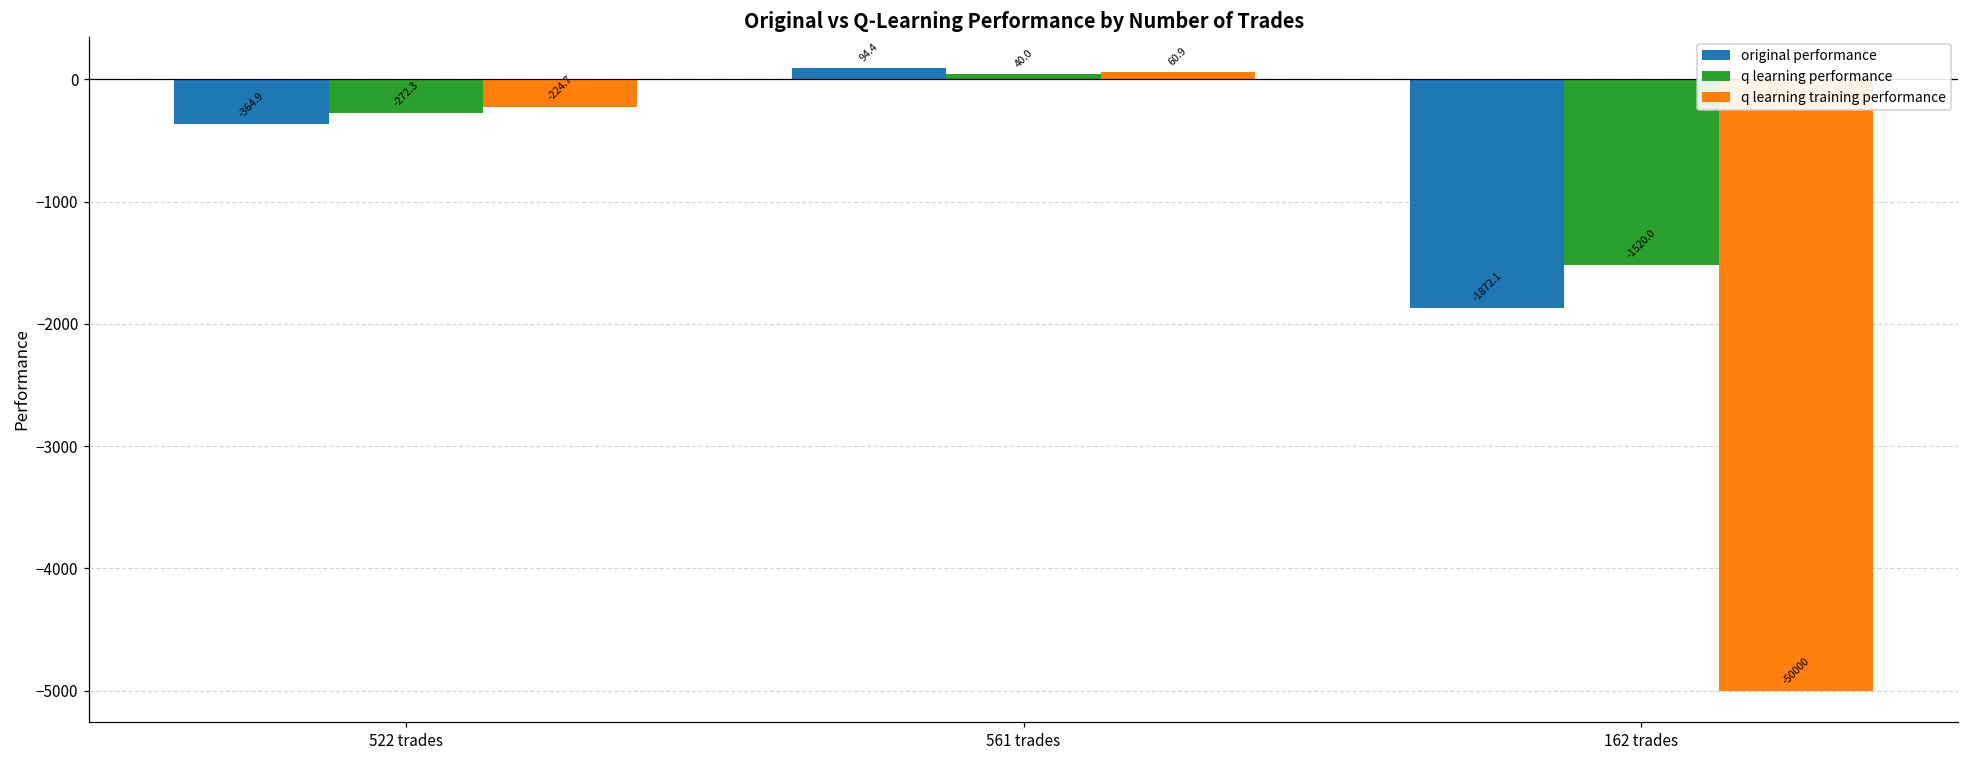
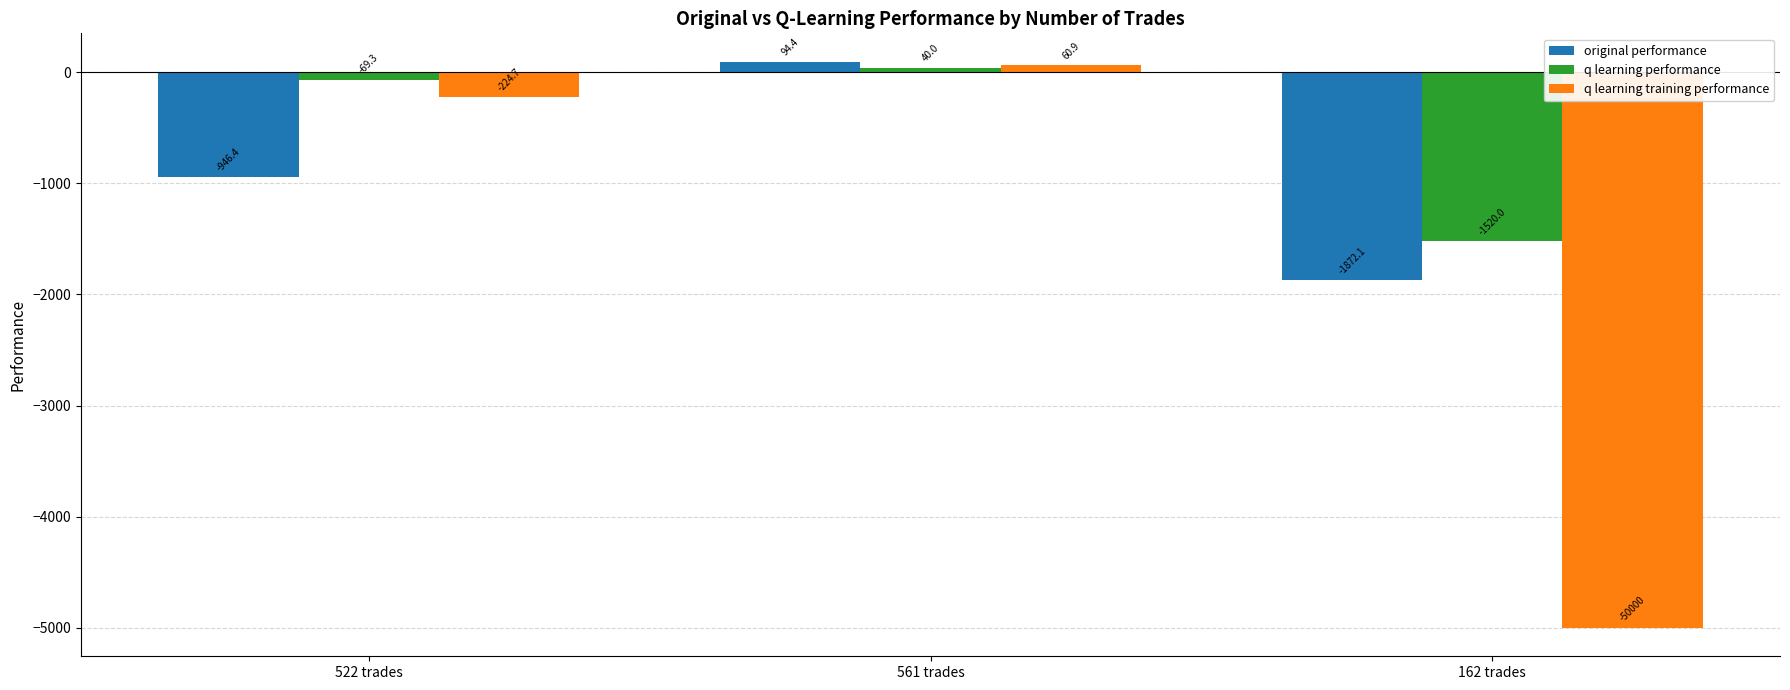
original performance, 522 trades: -364.9 -> -946.4
q learning performance, 522 trades: -272.3 -> -69.3
